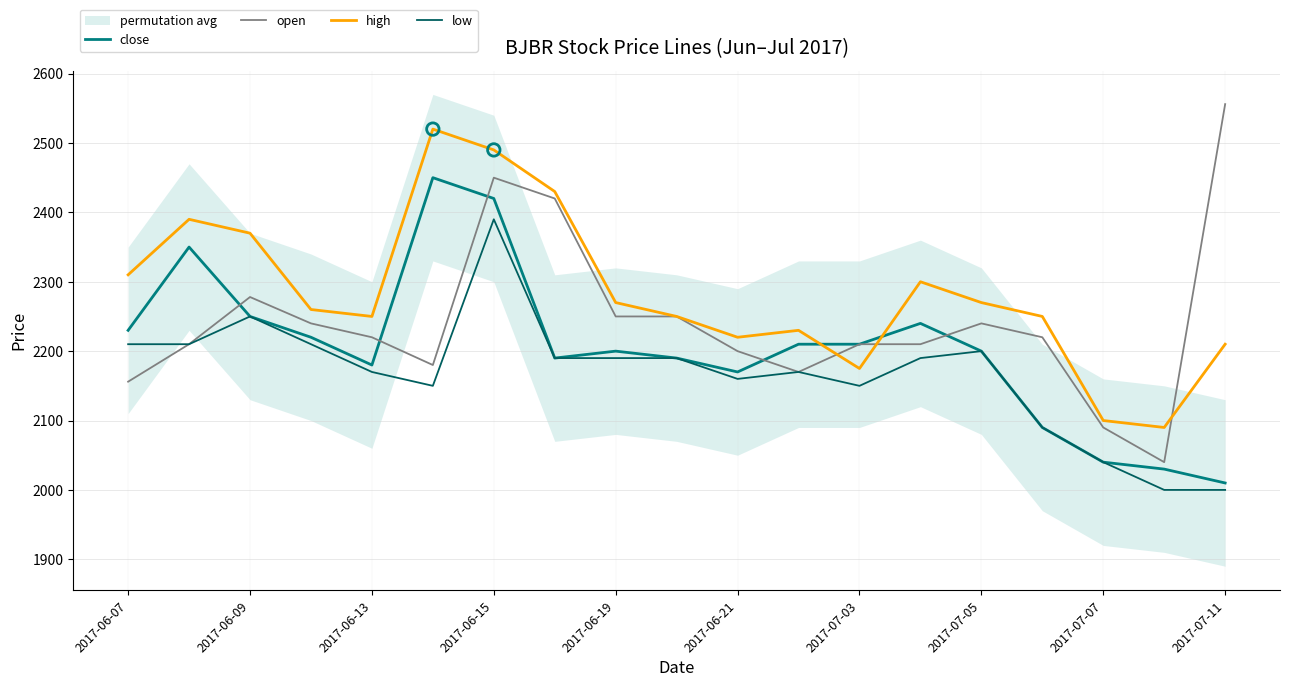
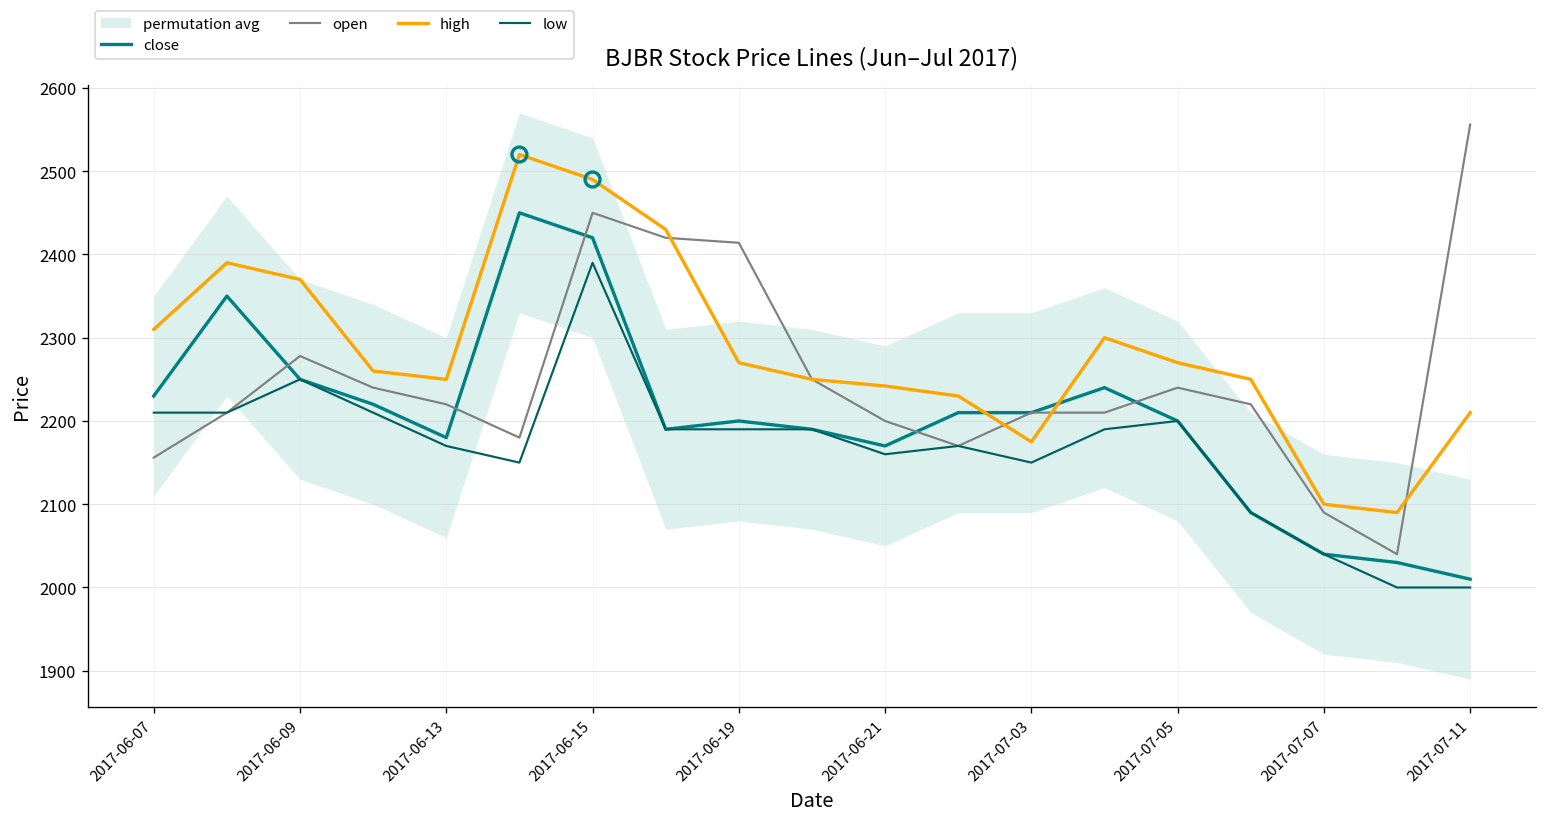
open, 2017-06-19: 2250 -> 2410
high, 2017-06-21: 2220 -> 2240
